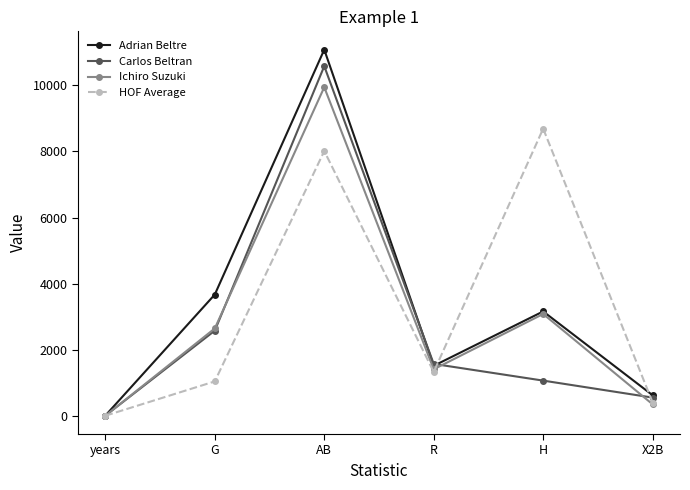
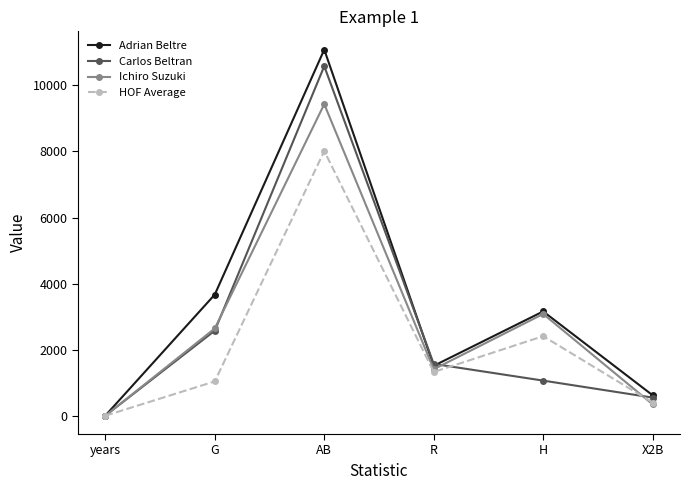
Ichiro Suzuki, AB: 9900 -> 9400
HOF Average, H: 8700 -> 2400
